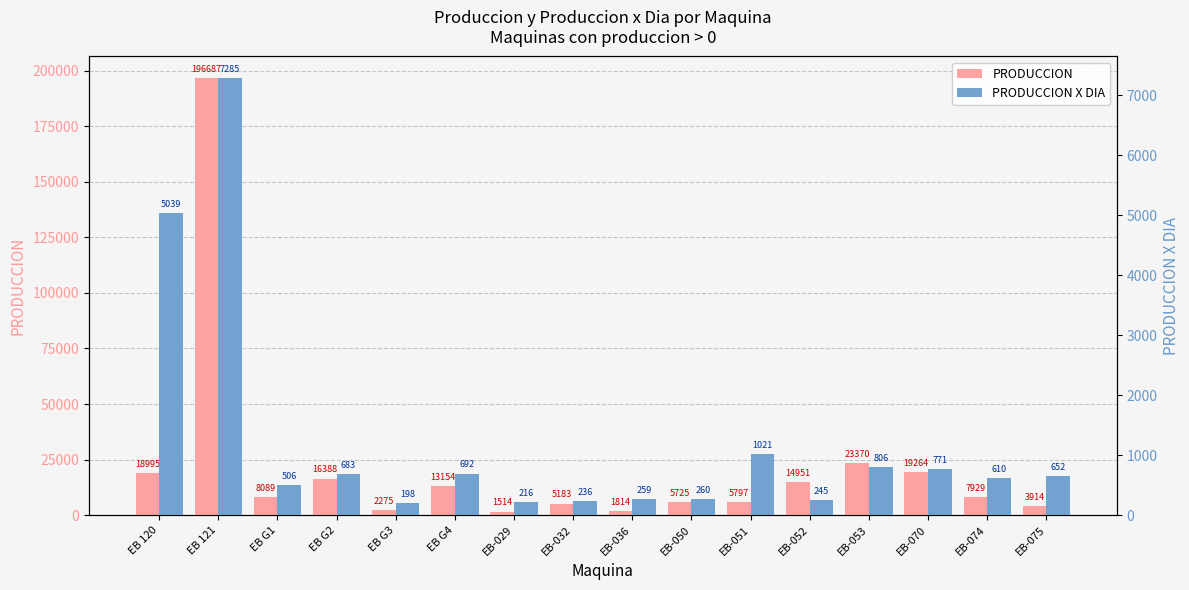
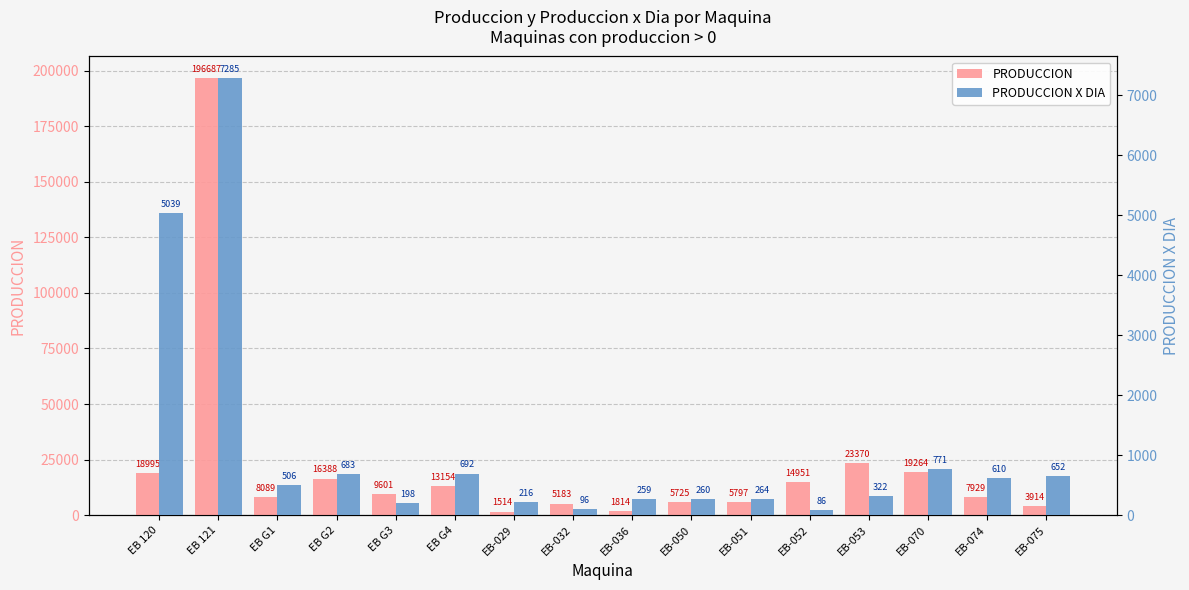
PRODUCCION, EB G3: 2275 -> 9601
PRODUCCION X DIA, EB-032: 236 -> 96
PRODUCCION X DIA, EB-051: 1021 -> 264
PRODUCCION X DIA, EB-052: 245 -> 86
PRODUCCION X DIA, EB-053: 806 -> 322
